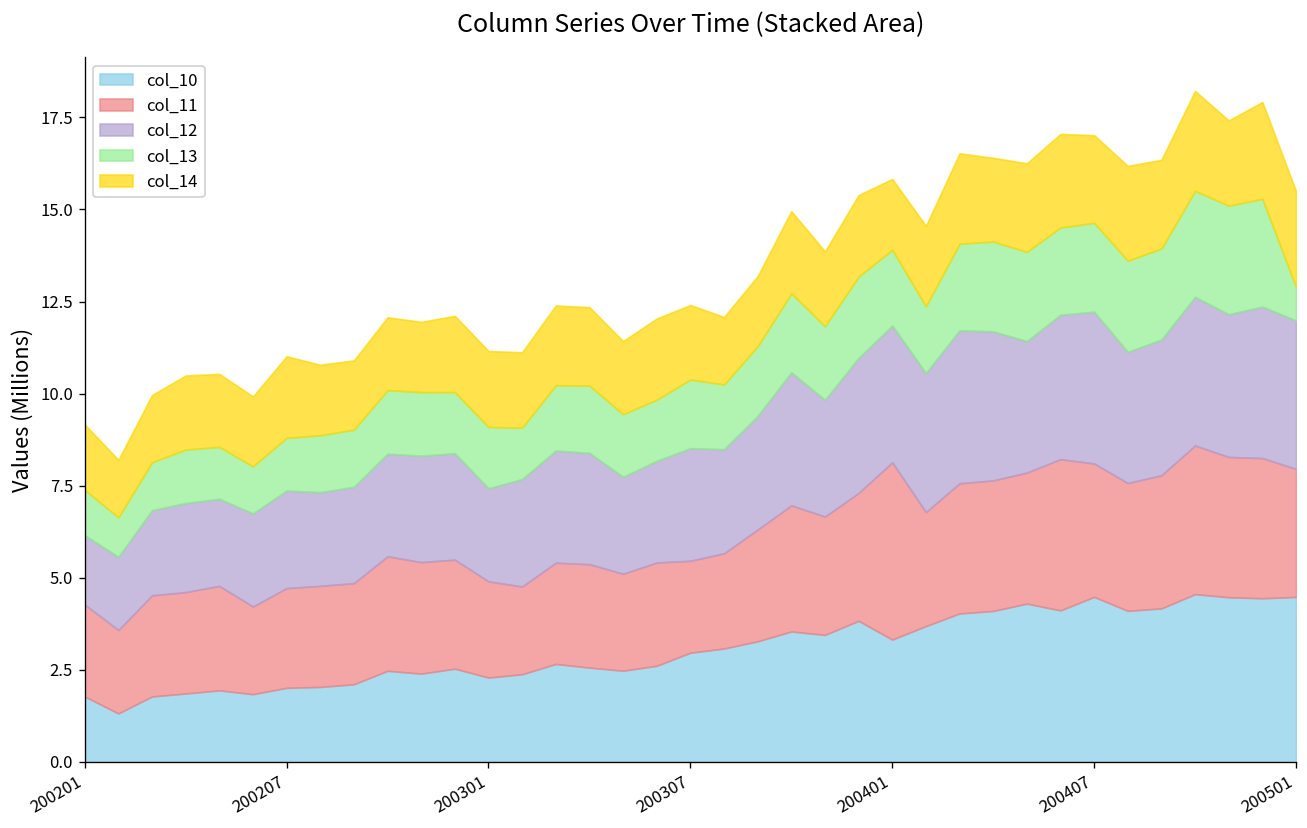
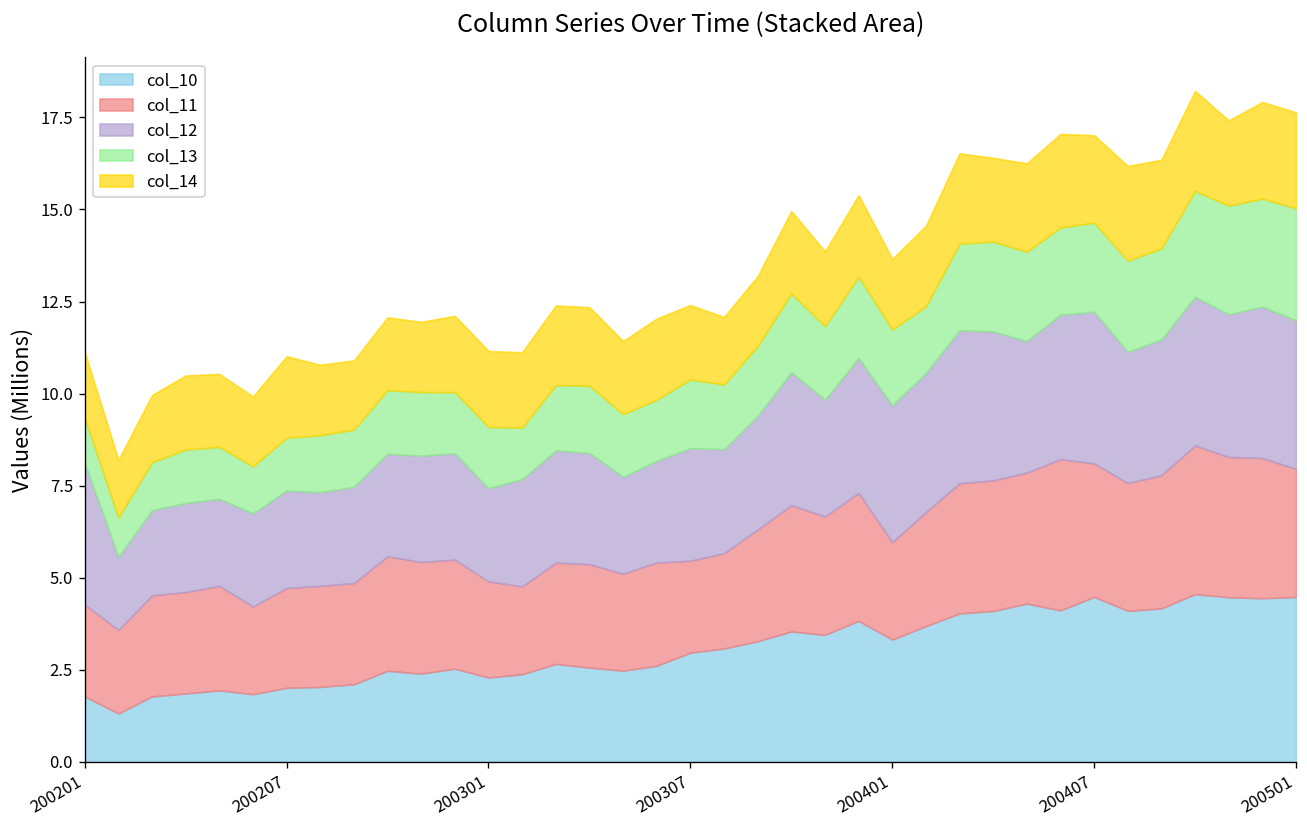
col_12, 200201: 1.9 -> 3.8
col_11, 200401: 4.8 -> 2.6
col_13, 200501: 0.9 -> 3.1
